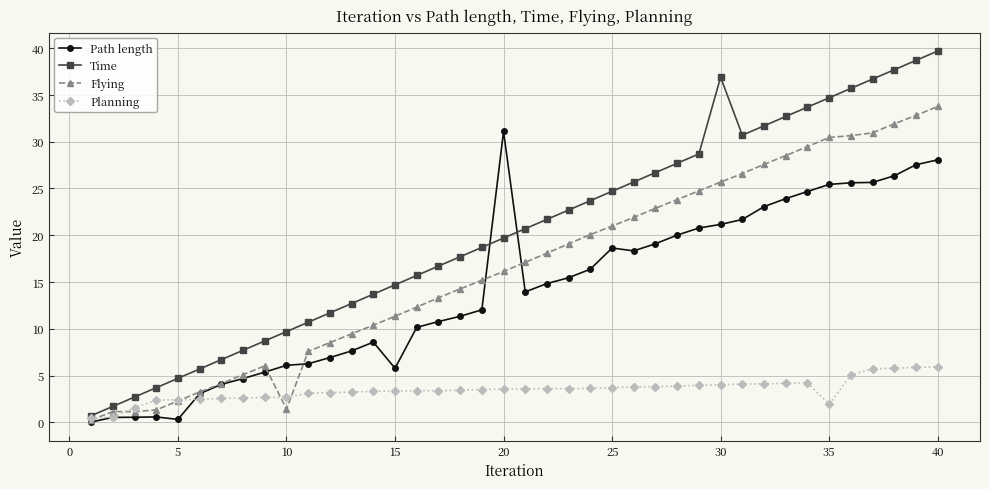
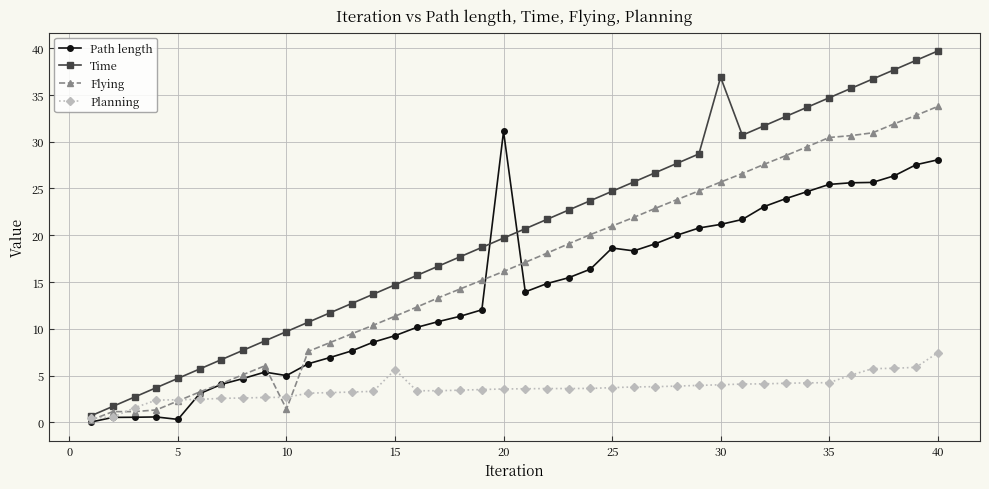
Path length, 10: 6 -> 5
Path length, 15: 6 -> 9
Planning, 15: 3 -> 6
Planning, 35: 2 -> 4
Planning, 40: 6 -> 7
